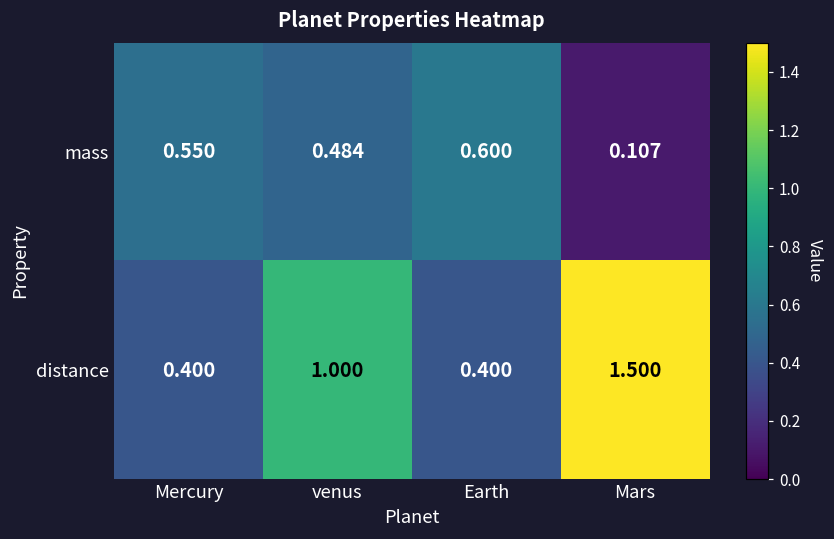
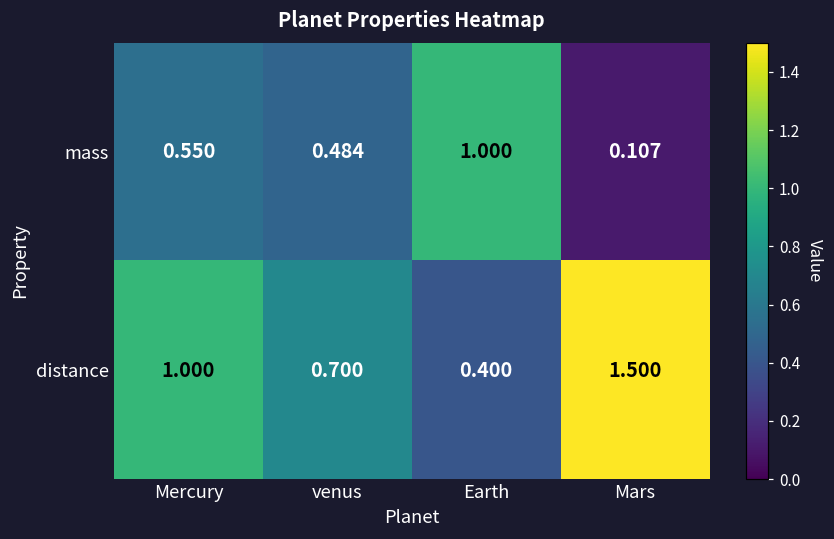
mass, Earth: 0.600 -> 1.000
distance, Mercury: 0.400 -> 1.000
distance, venus: 1.000 -> 0.700
